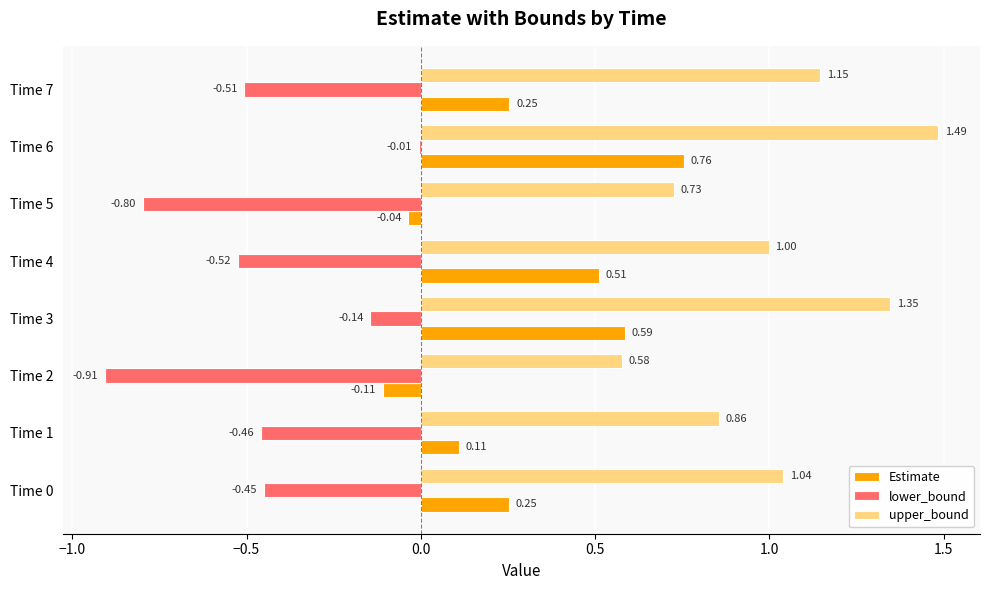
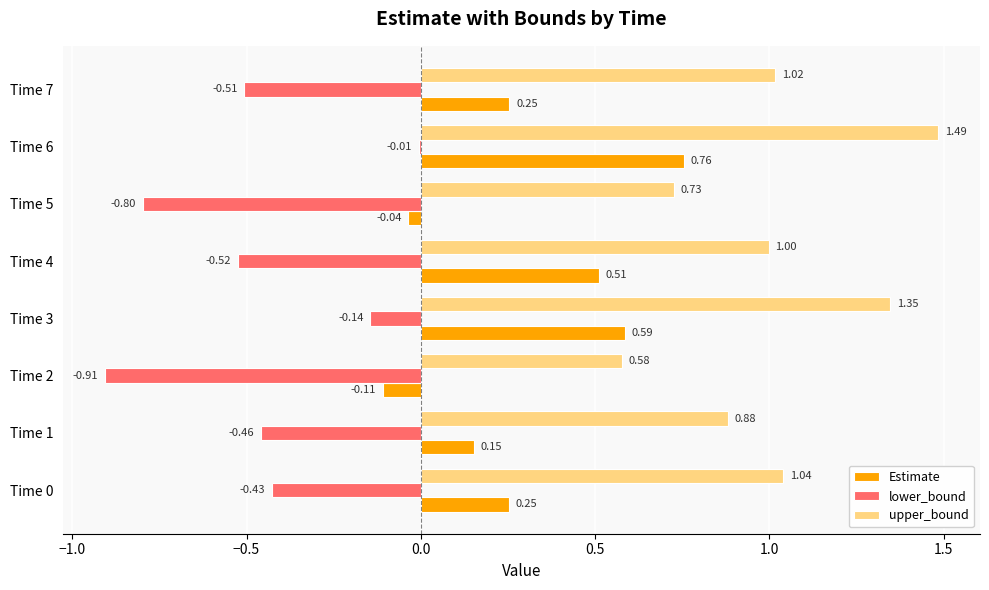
upper_bound, Time 7: 1.15 -> 1.02
upper_bound, Time 1: 0.86 -> 0.88
Estimate, Time 1: 0.11 -> 0.15
lower_bound, Time 0: -0.45 -> -0.43
